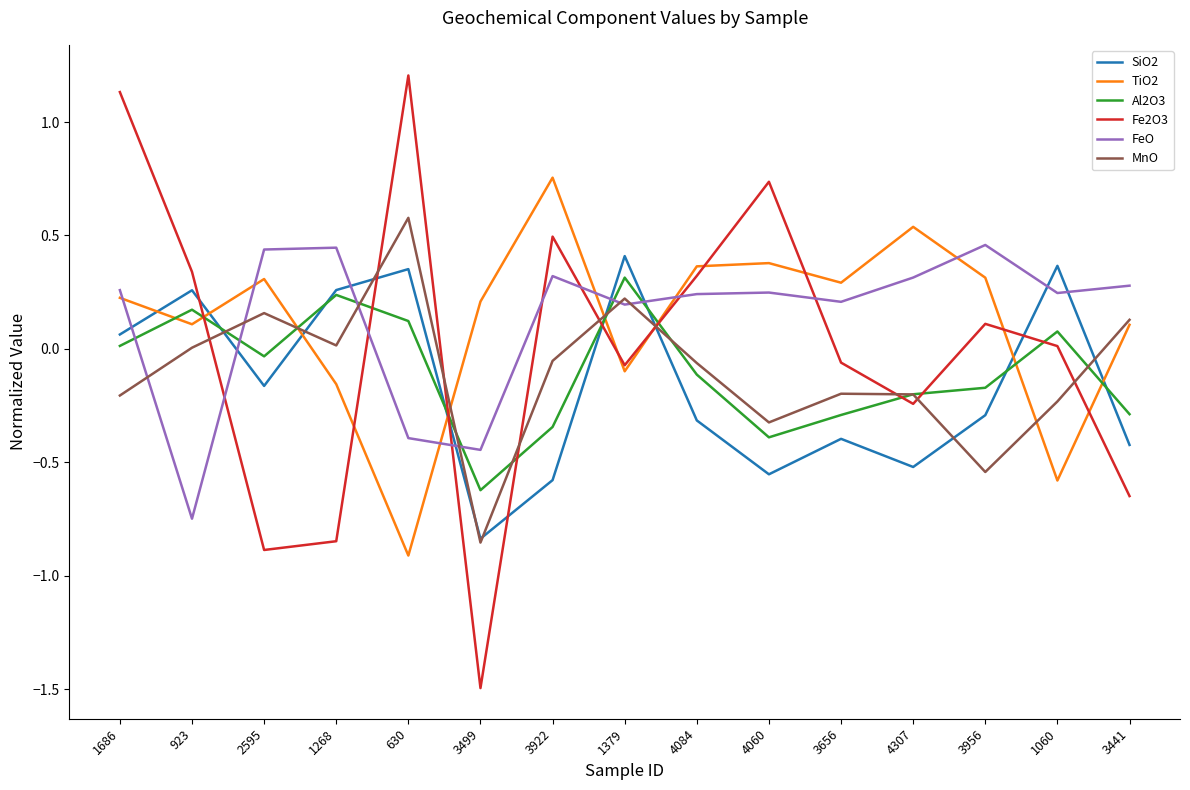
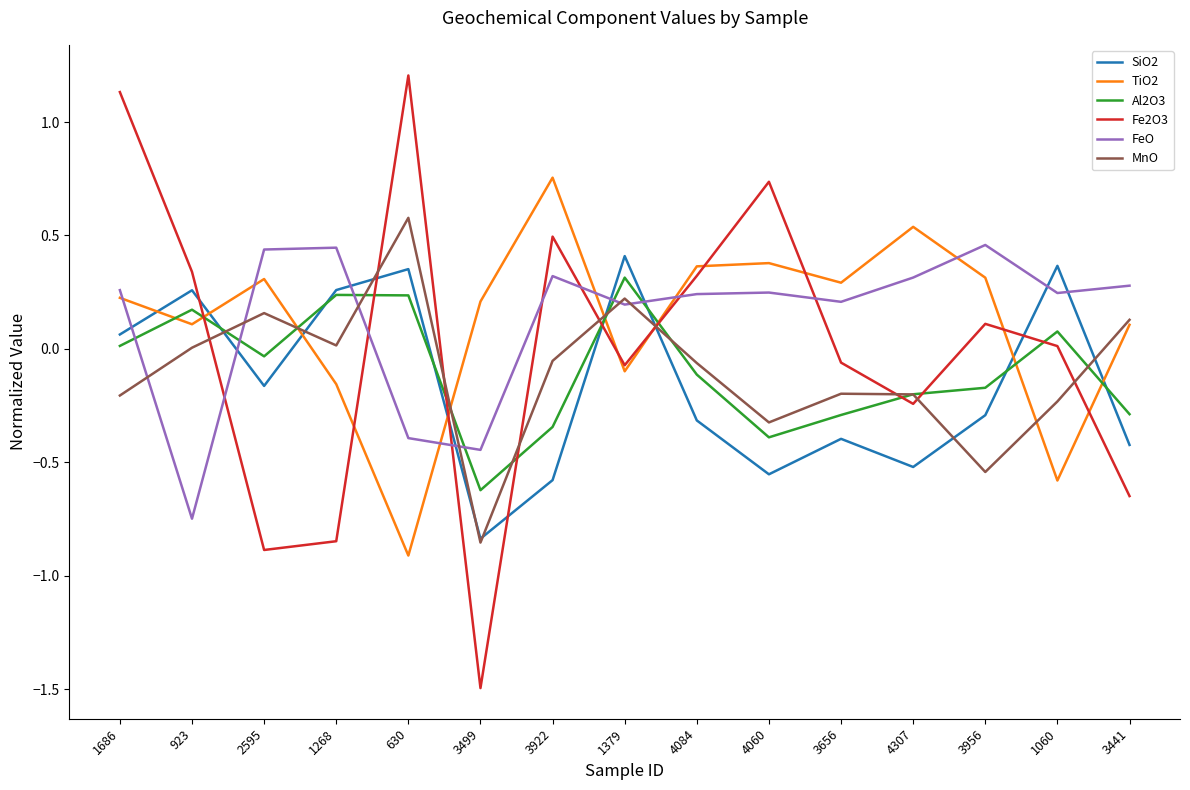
Al2O3, 630: 0.12 -> 0.24
